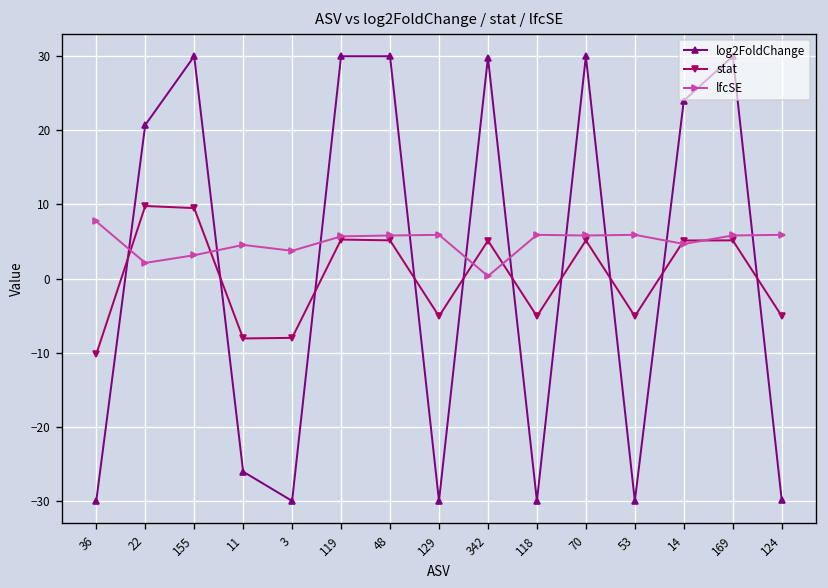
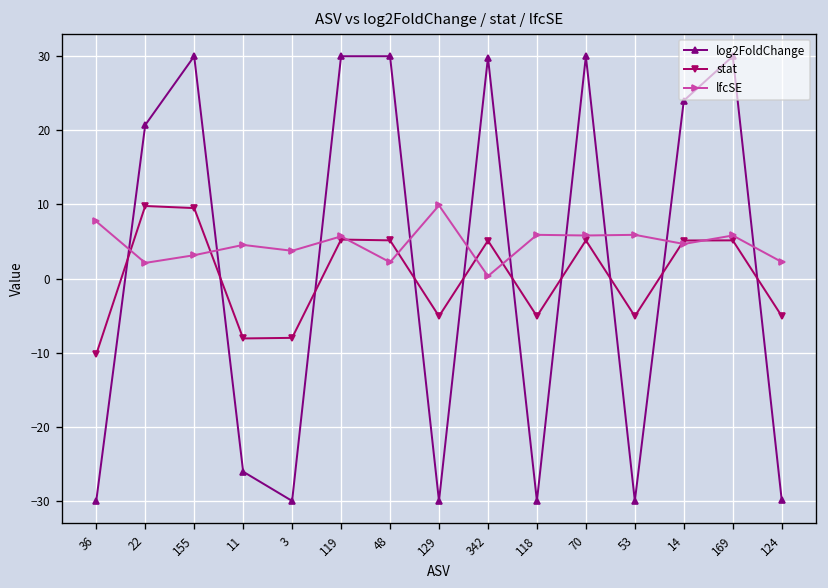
lfcSE, 48: 6 -> 2
lfcSE, 129: 6 -> 10
lfcSE, 124: 6 -> 2
